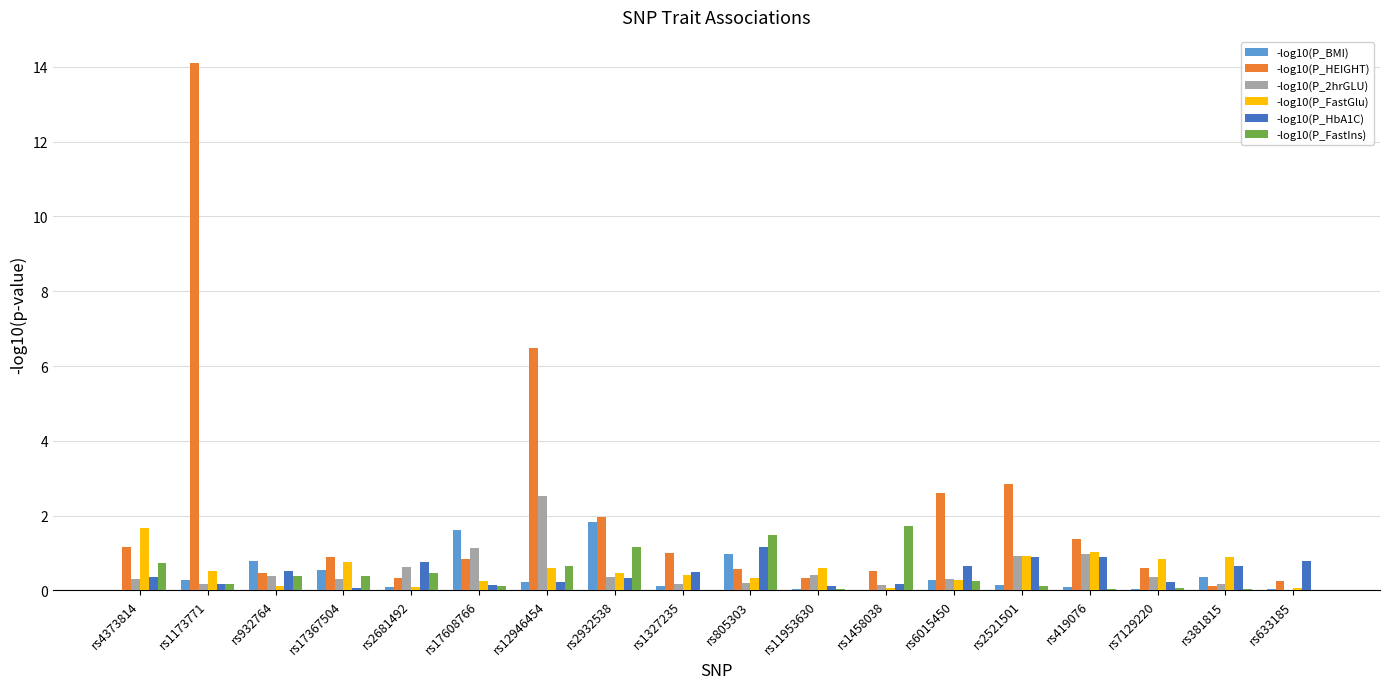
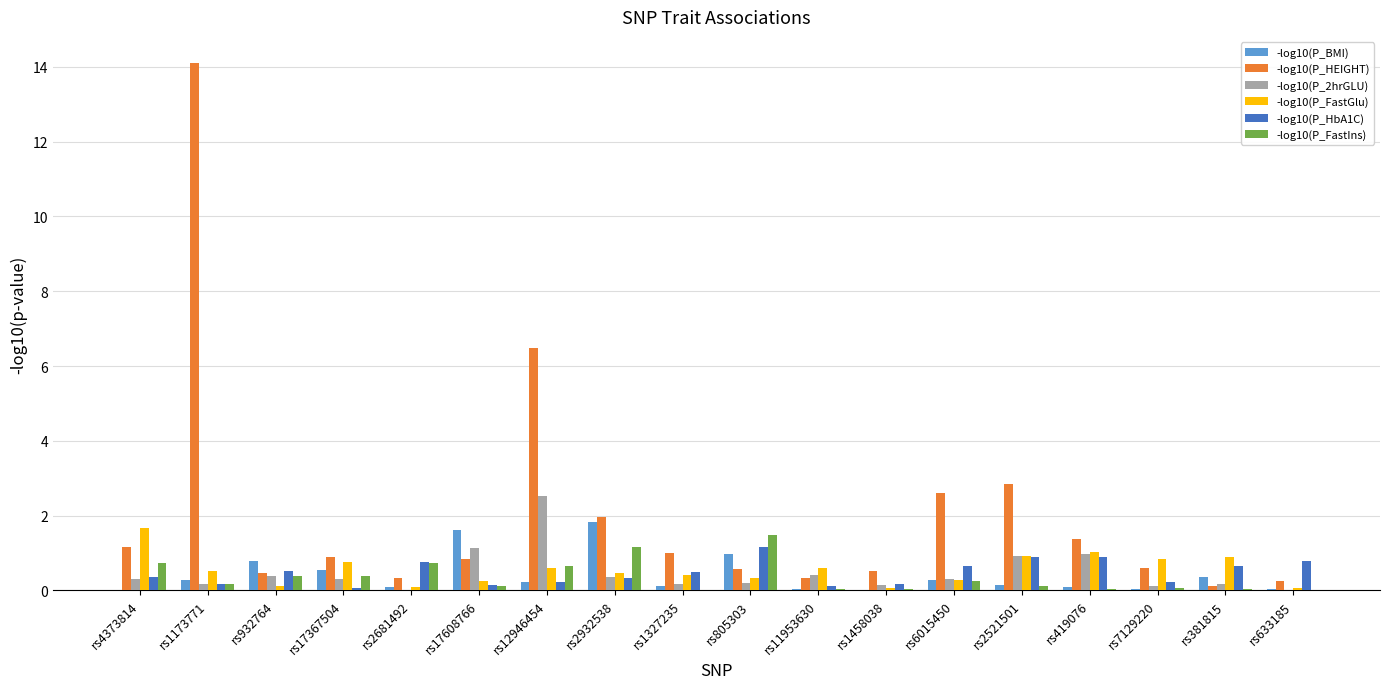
-log10(P_2hrGLU), rs2681492: 0.6 -> 0.0
-log10(P_FastIns), rs2681492: 0.5 -> 0.7
-log10(P_FastIns), rs1458038: 1.7 -> 0.0
-log10(P_2hrGLU), rs7129220: 0.4 -> 0.1
